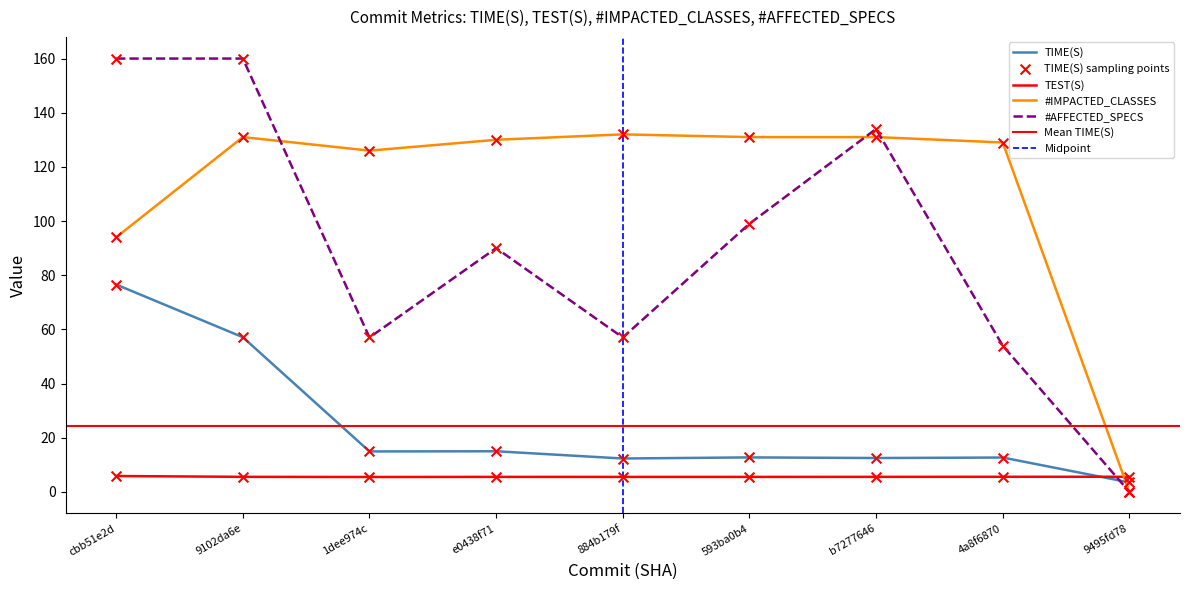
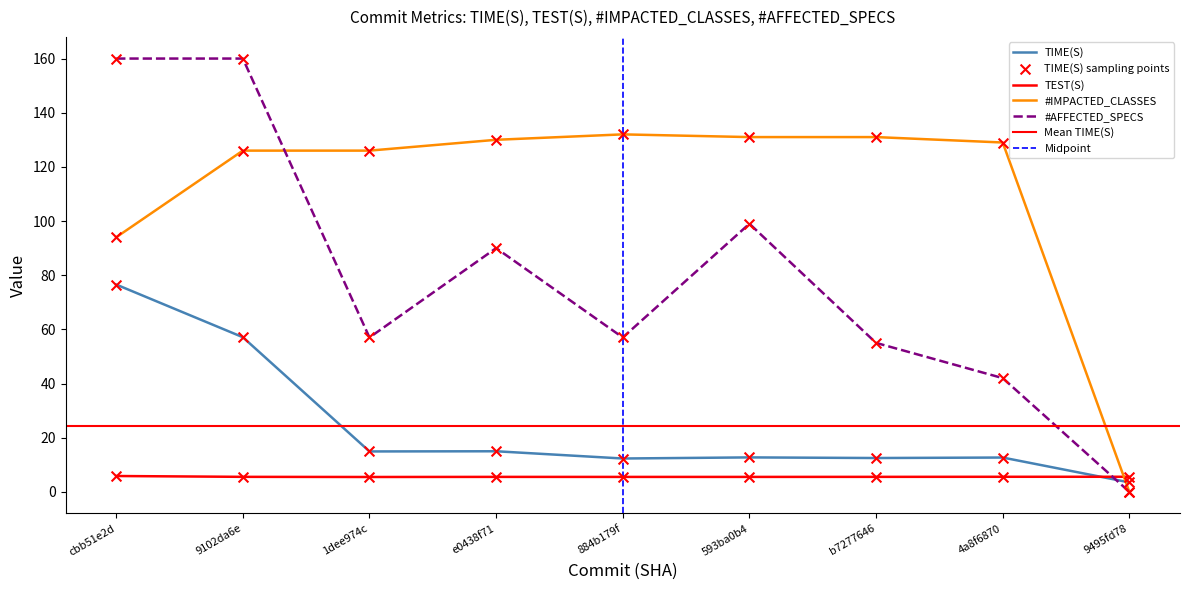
#IMPACTED_CLASSES, 9102da6e: 131 -> 126
#AFFECTED_SPECS, b7277646: 134 -> 55
#AFFECTED_SPECS, 4a8f6870: 54 -> 42
